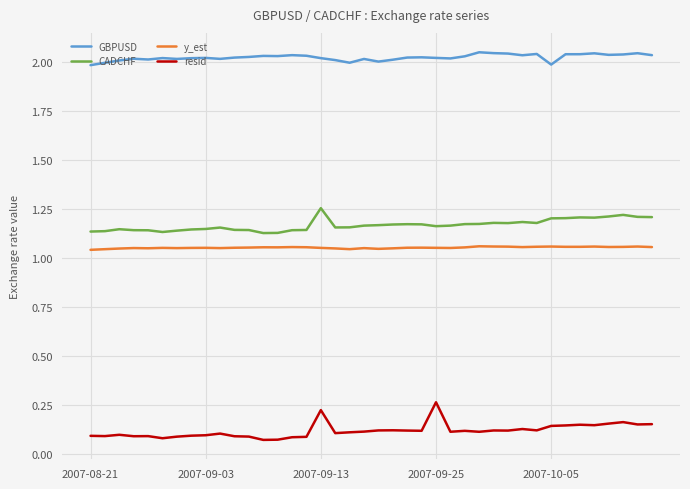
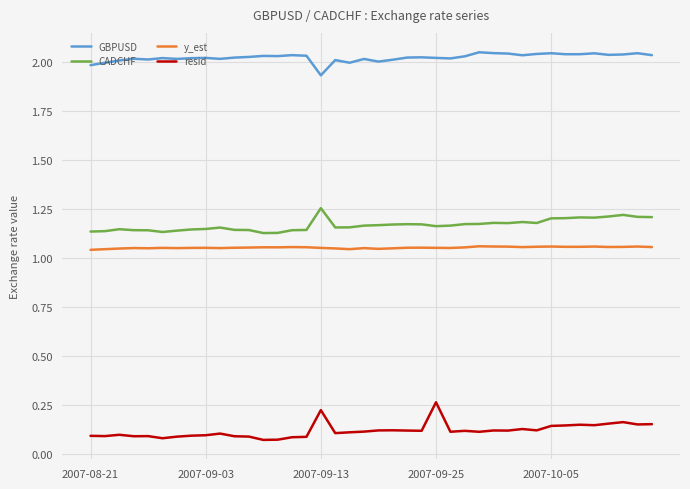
GBPUSD, 2007-09-13: 2.02 -> 1.93
GBPUSD, 2007-10-05: 1.98 -> 2.04
